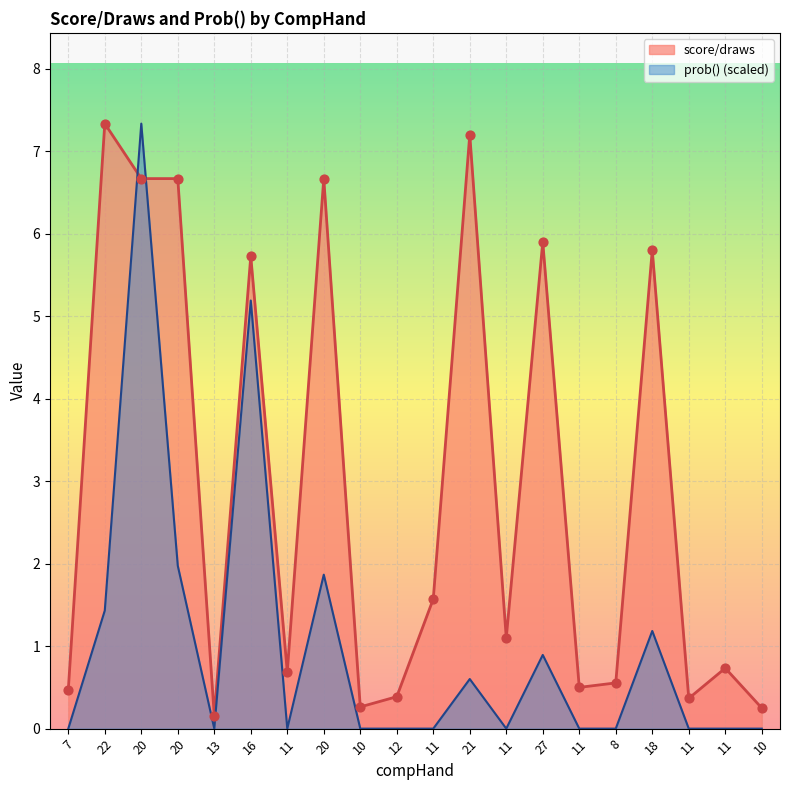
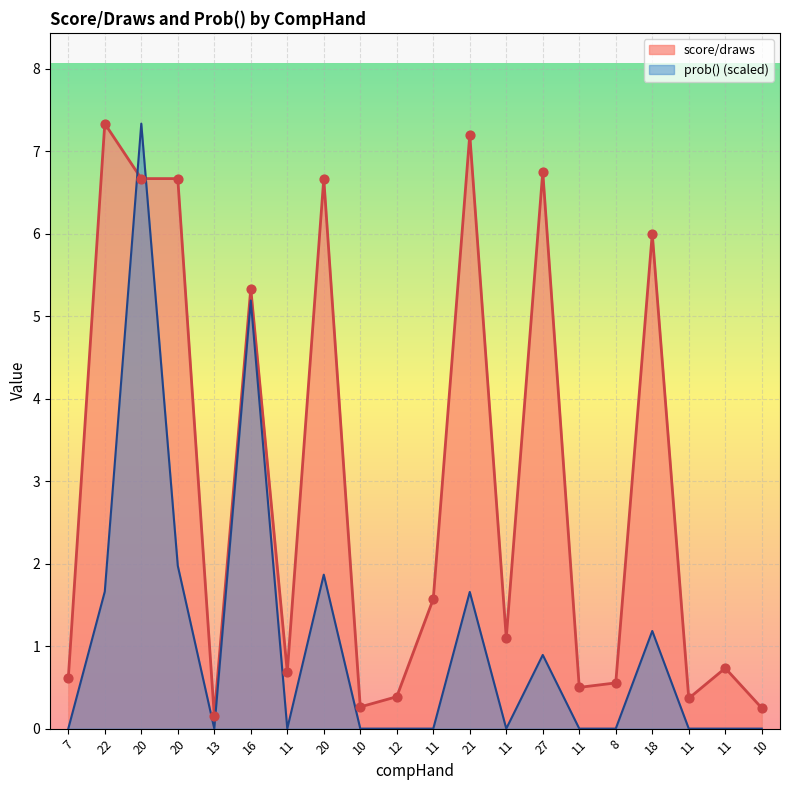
score/draws, 7: 0.5 -> 0.6
prob() (scaled), 22: 1.4 -> 1.7
score/draws, 16: 5.7 -> 5.3
prob() (scaled), 21: 0.6 -> 1.7
score/draws, 27: 5.9 -> 6.8
score/draws, 18: 5.8 -> 6.0
